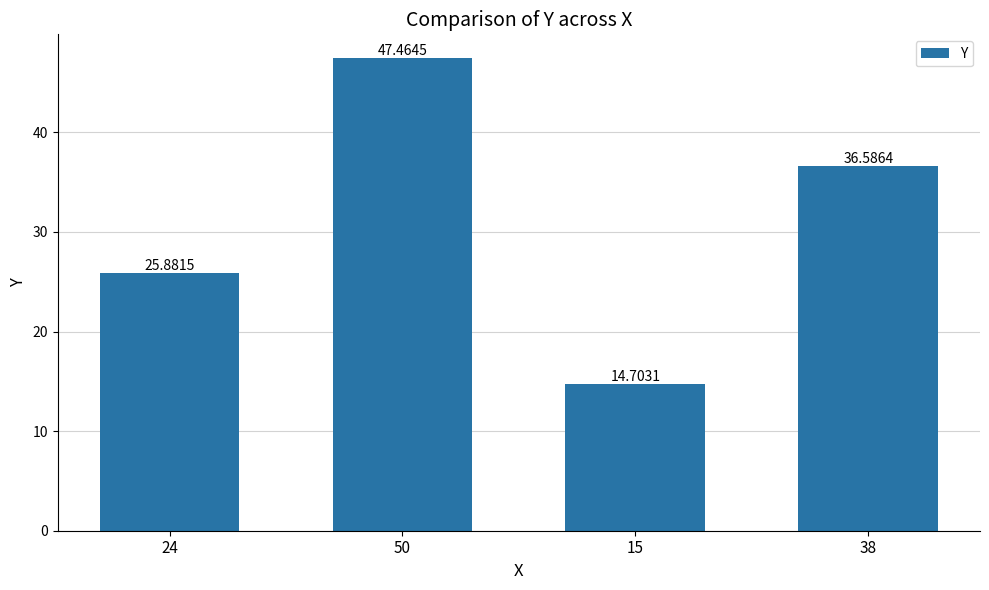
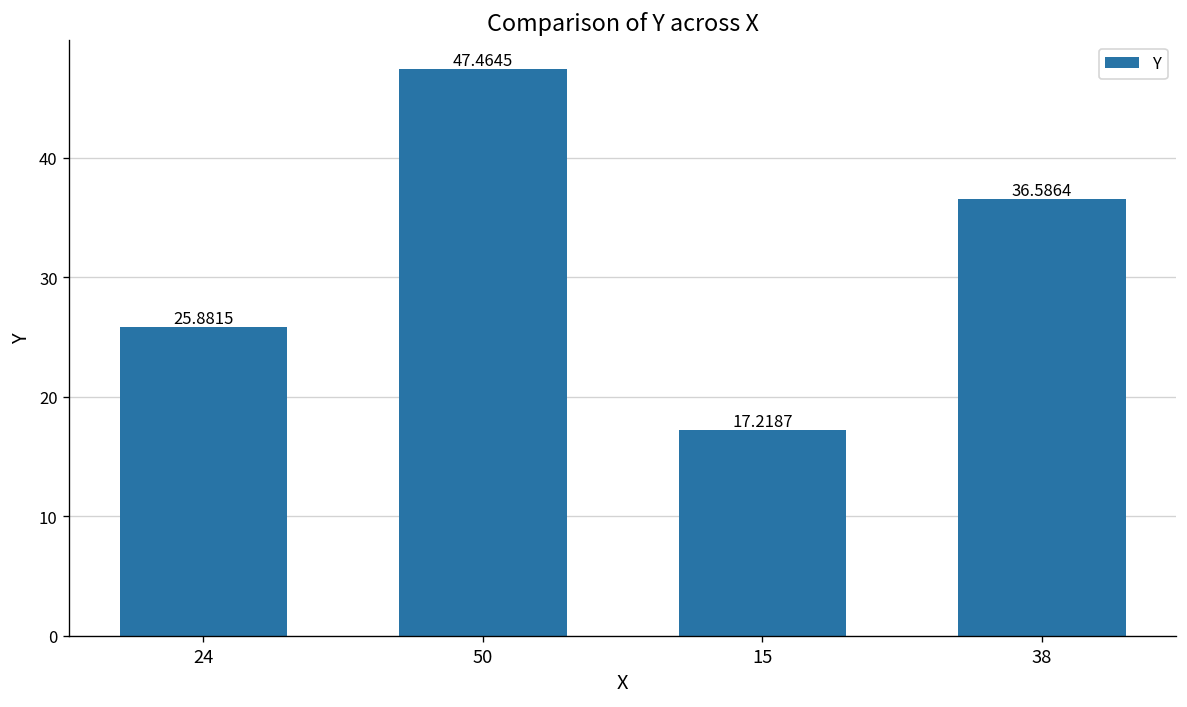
15: 14.7031 -> 17.2187
